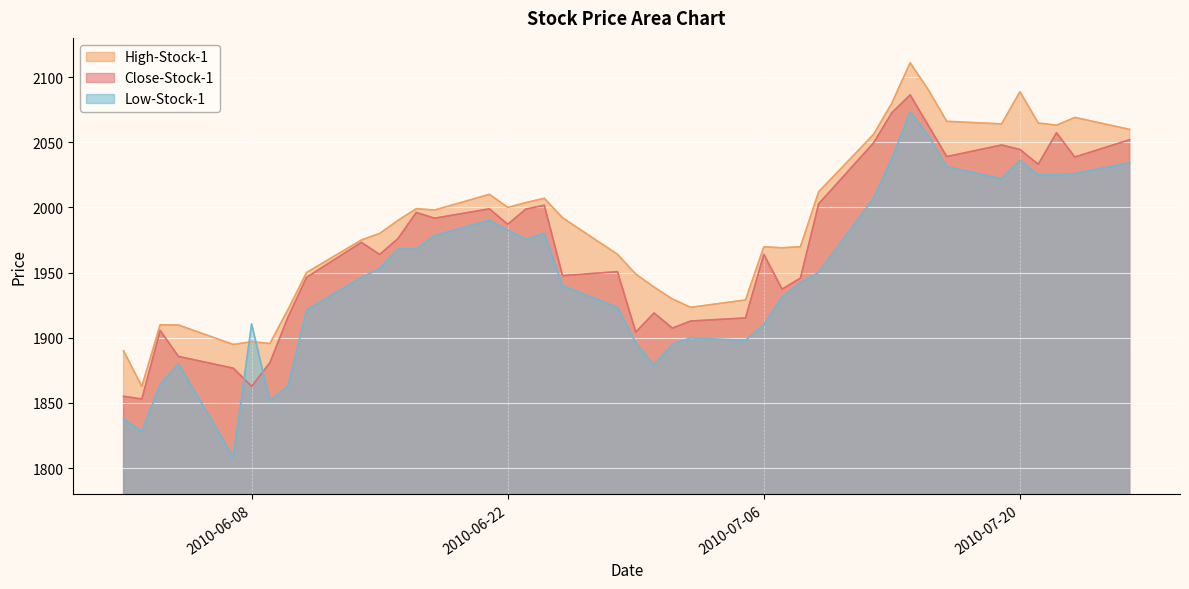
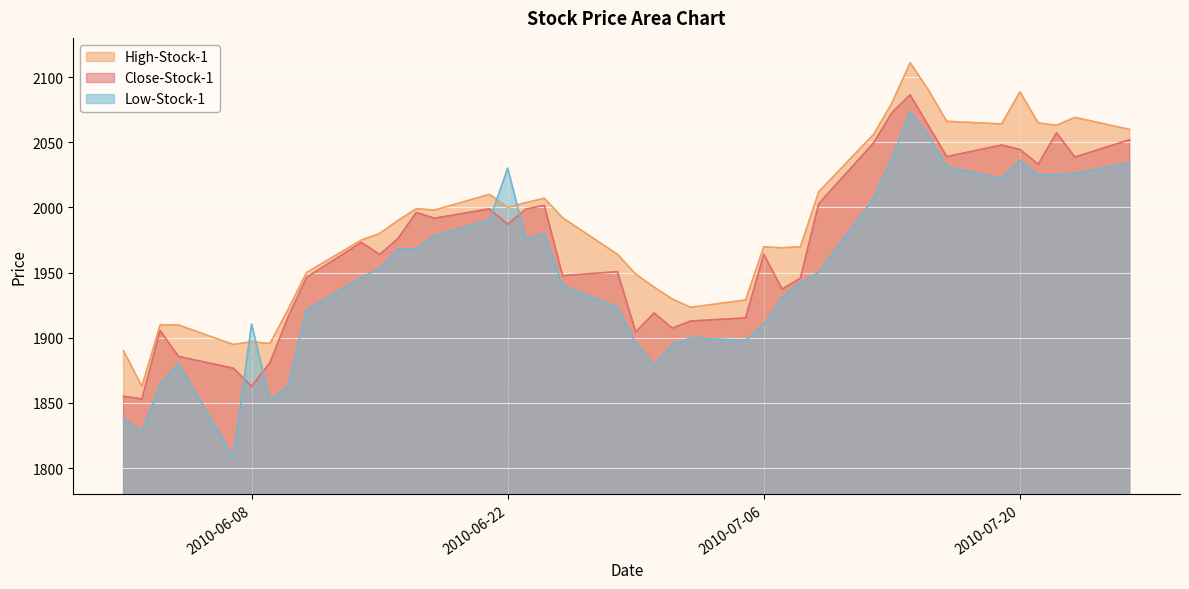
Low-Stock-1, 2010-06-22: 1982 -> 2030
